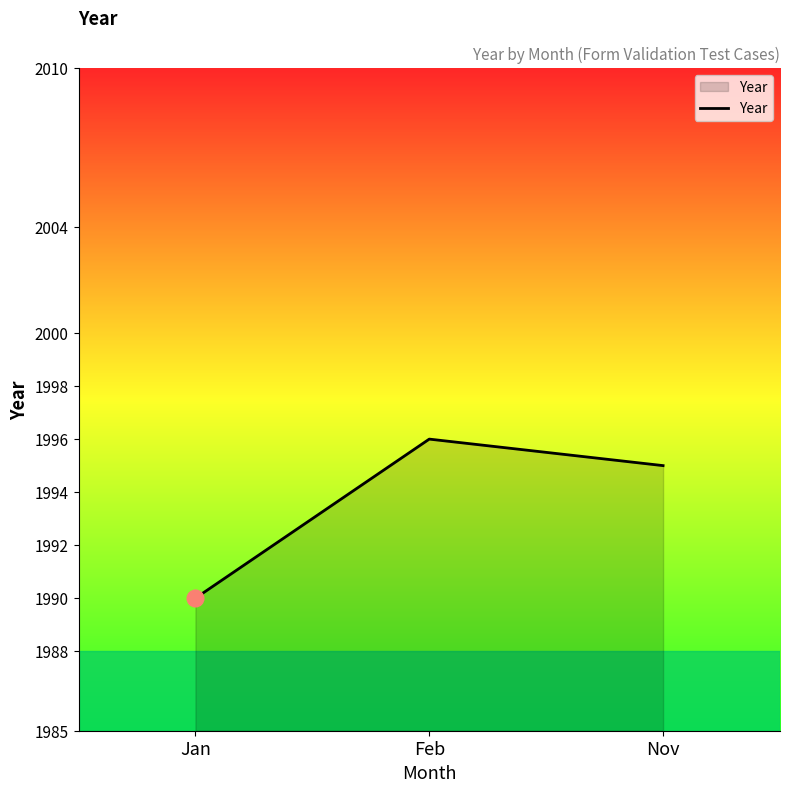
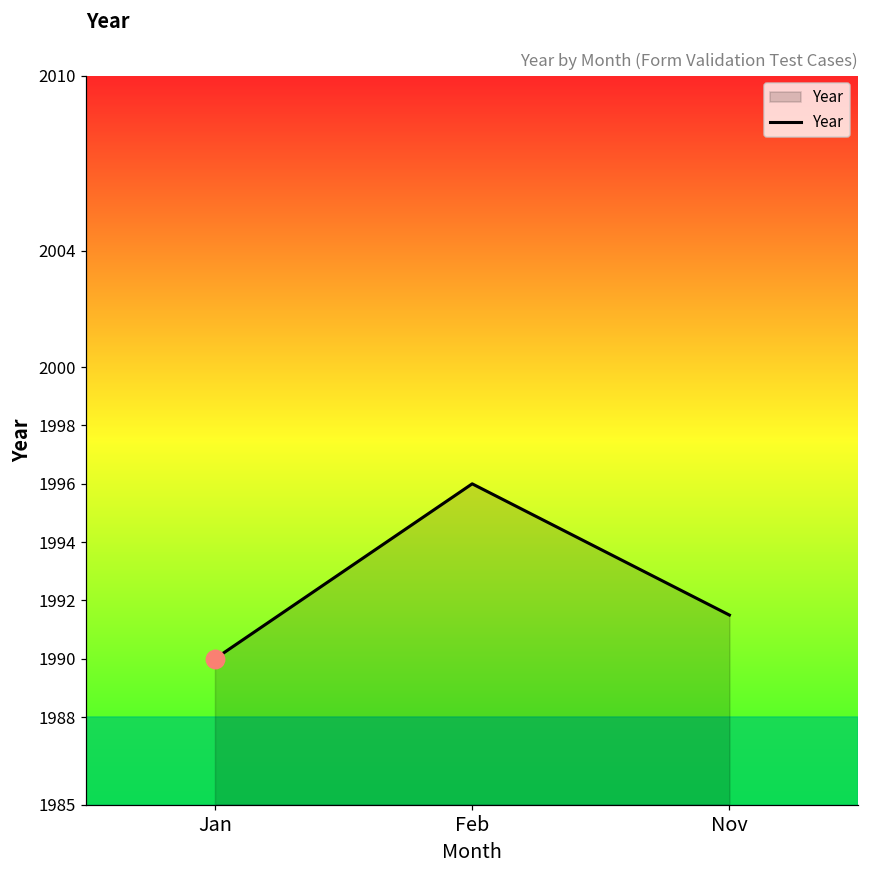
Year, Nov: 1995.0 -> 1991.5
